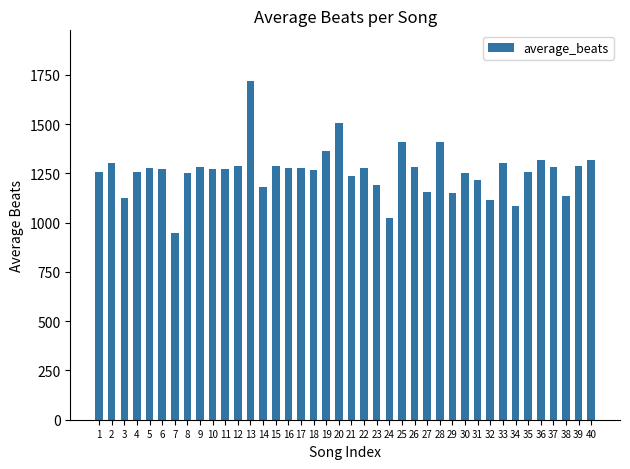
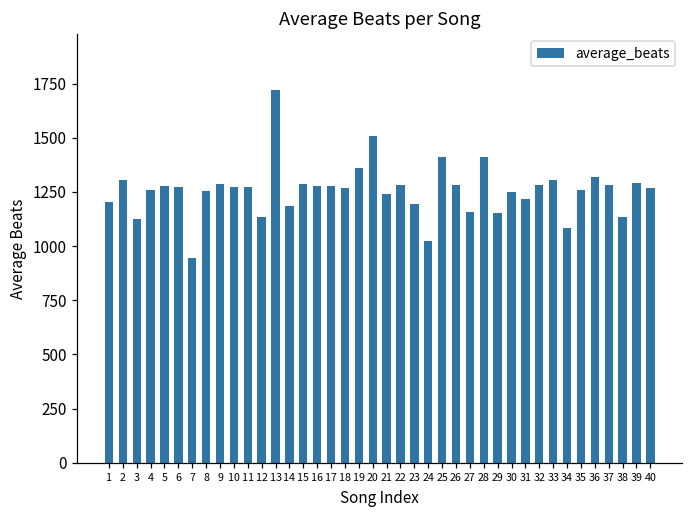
1: 1260 -> 1200
12: 1290 -> 1130
32: 1120 -> 1280
40: 1320 -> 1270
